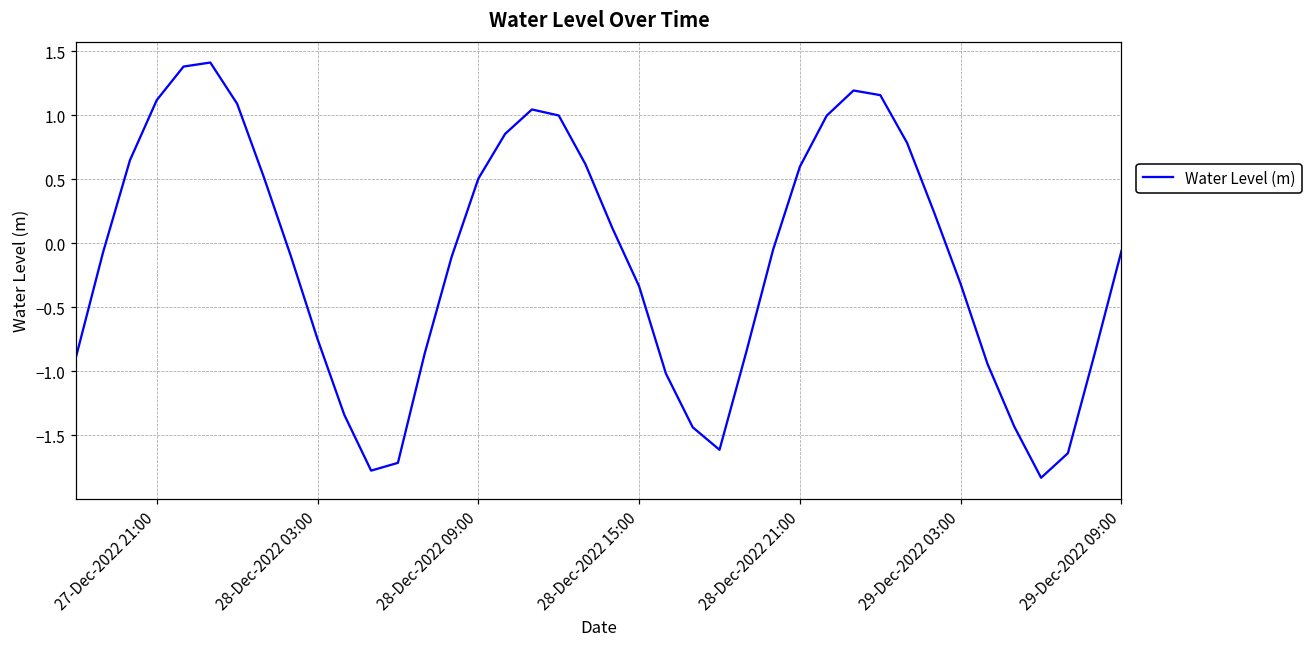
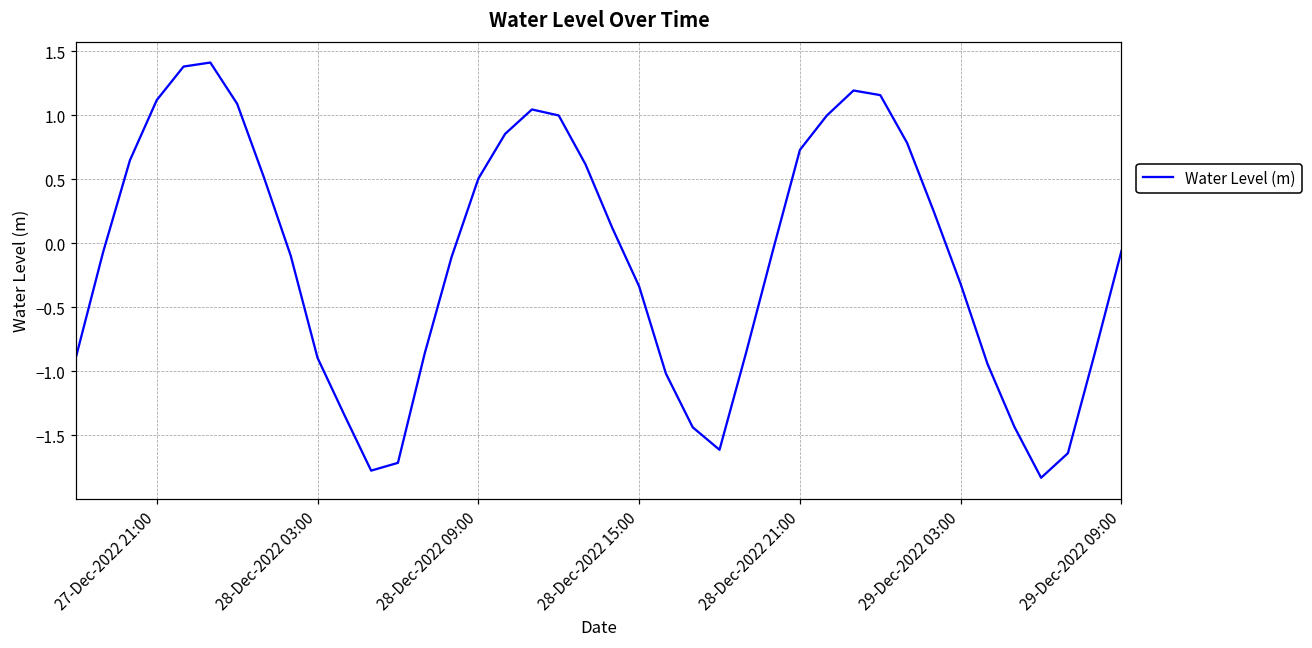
28-Dec-2022 03:00: -0.75 -> -0.89
28-Dec-2022 21:00: 0.60 -> 0.73
